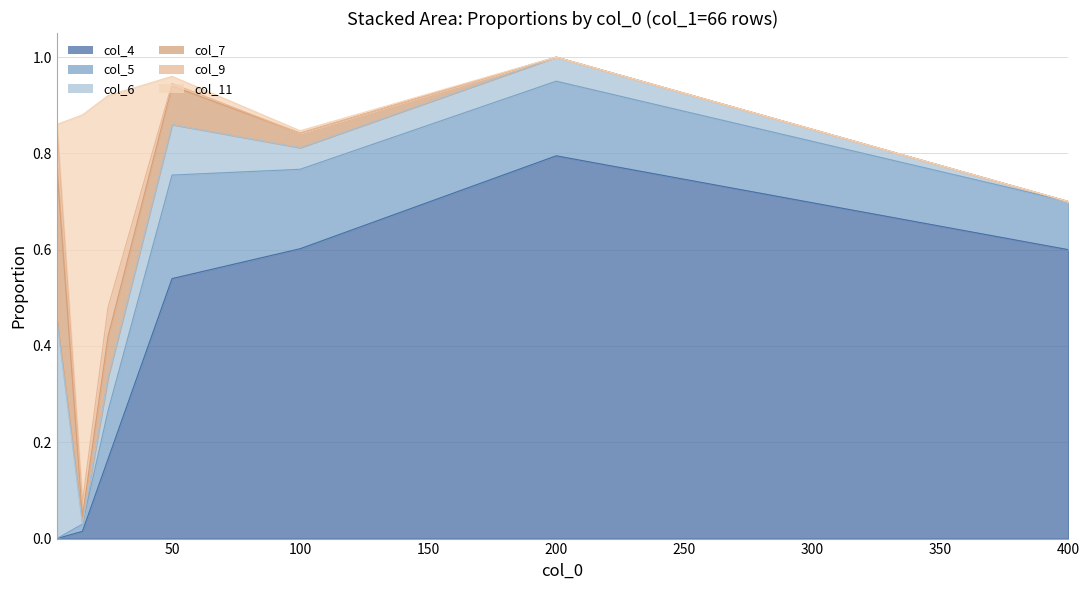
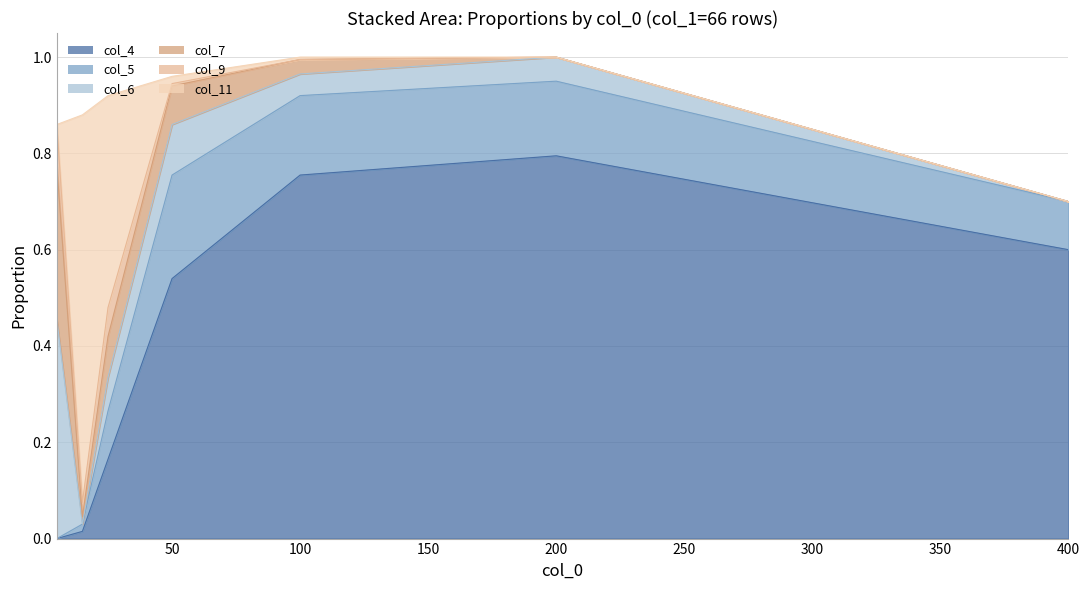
col_4, 100: 0.60 -> 0.76
